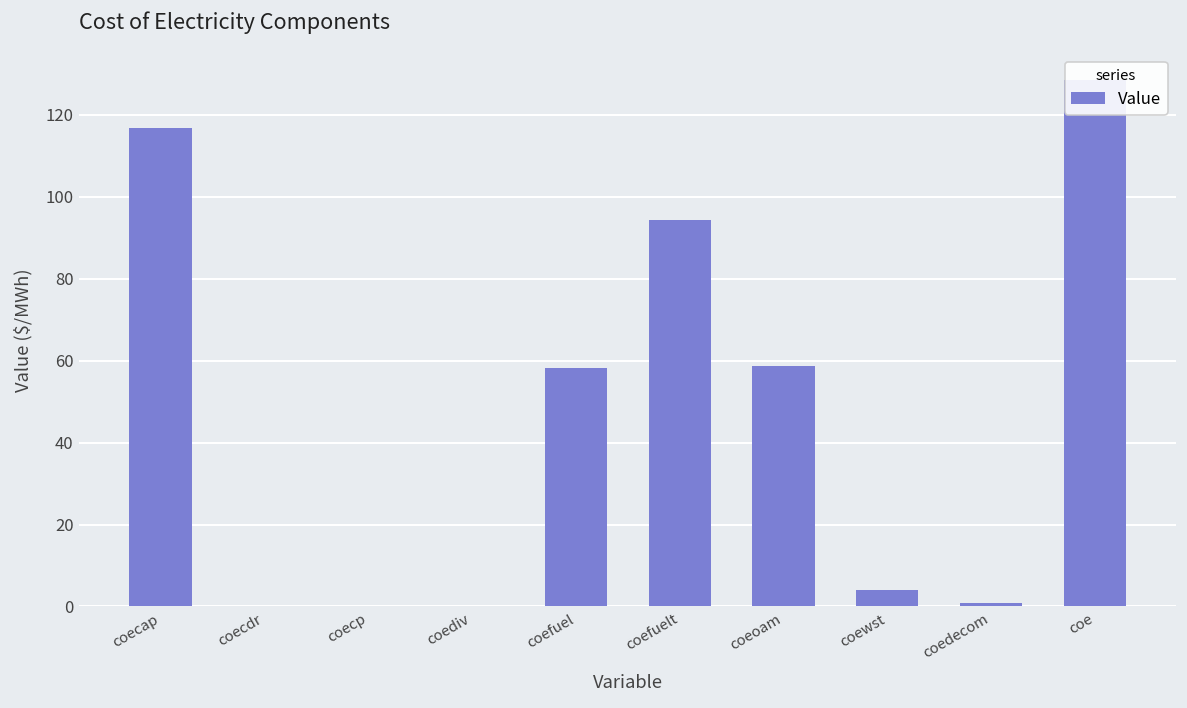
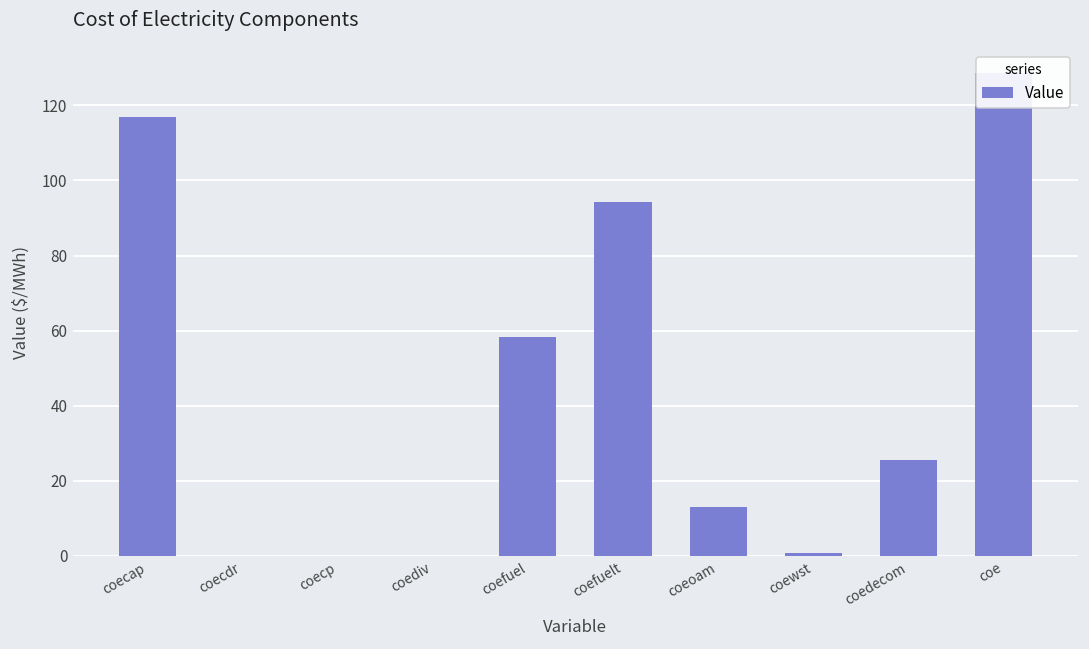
coeoam: 59 -> 13
coewst: 4 -> 1
coedecom: 1 -> 26
